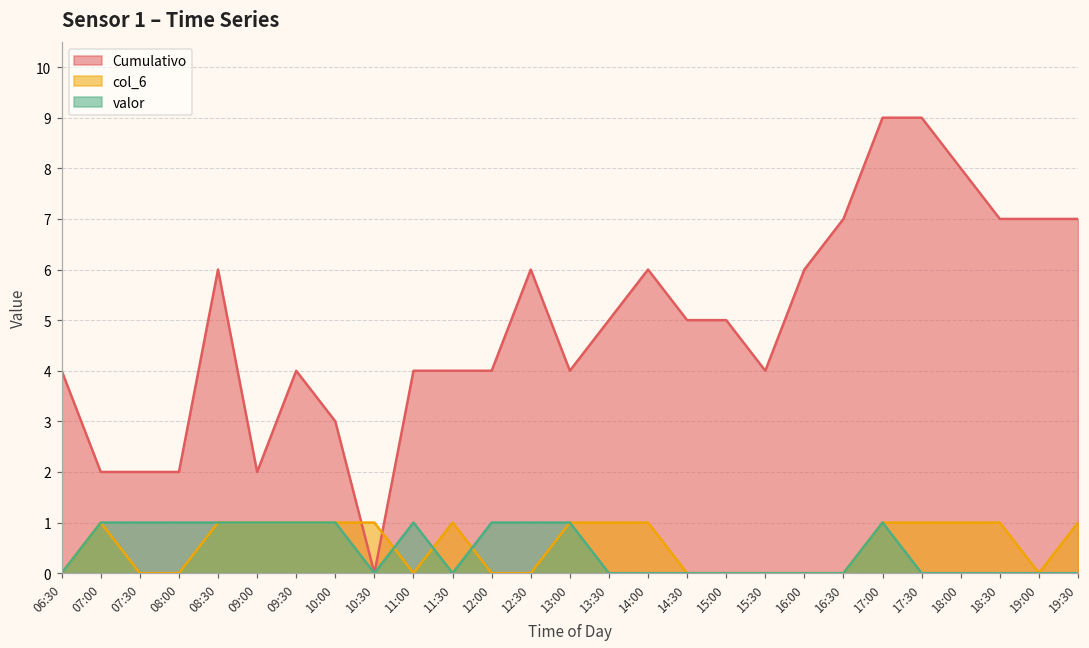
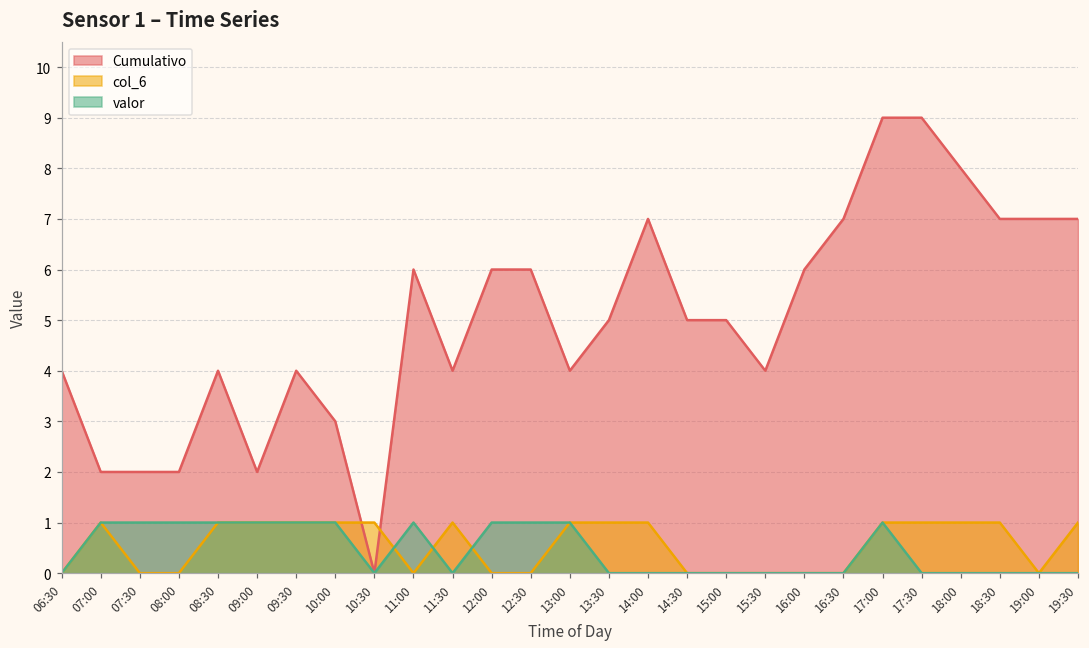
Cumulativo, 08:30: 6 -> 4
Cumulativo, 11:00: 4 -> 6
Cumulativo, 12:00: 4 -> 6
Cumulativo, 14:00: 6 -> 7
